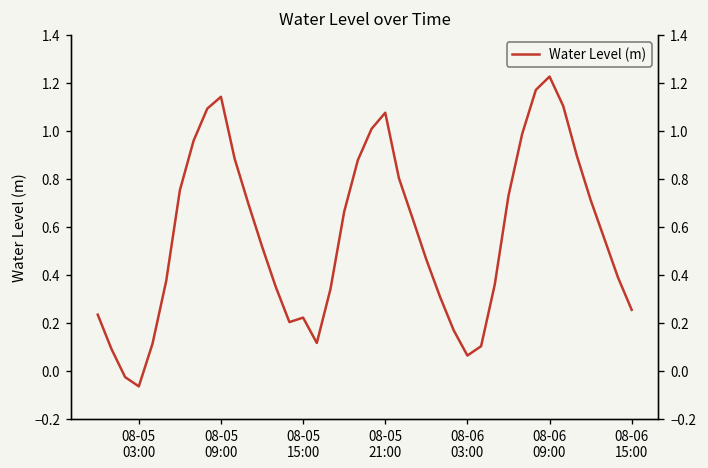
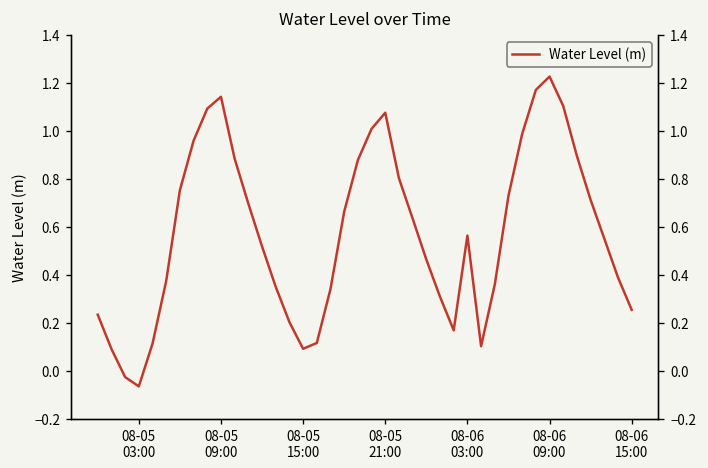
08-05 15:00: 0.22 -> 0.09
08-06 03:00: 0.07 -> 0.57
